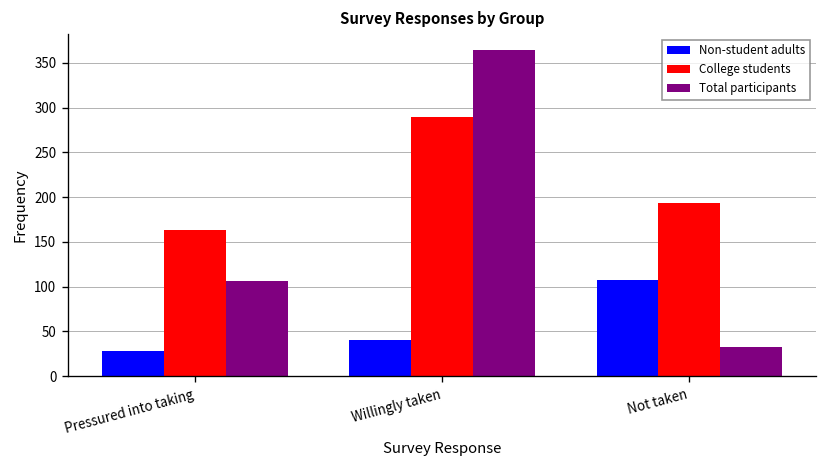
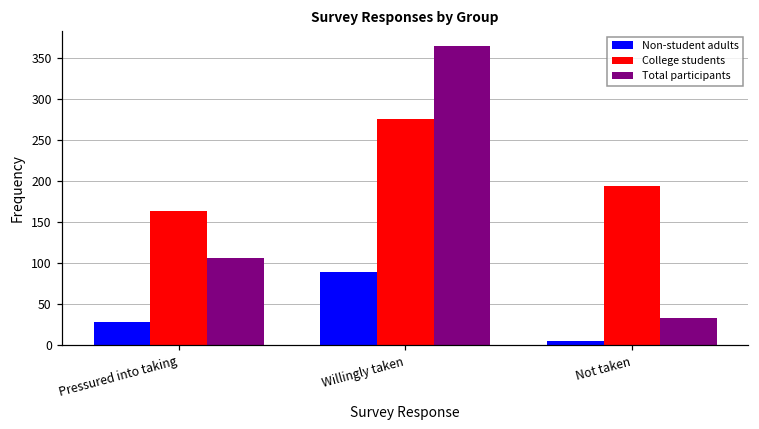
Non-student adults, Willingly taken: 40 -> 90
College students, Willingly taken: 290 -> 280
Non-student adults, Not taken: 110 -> 10
